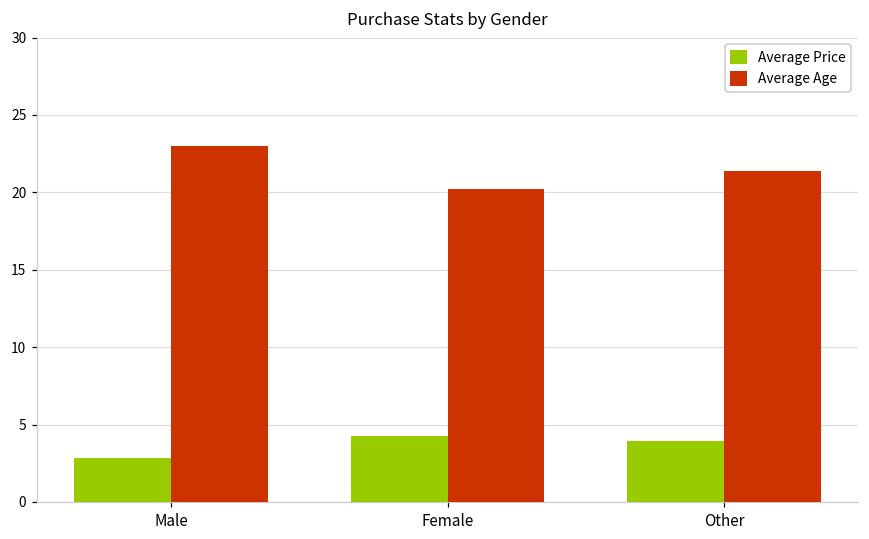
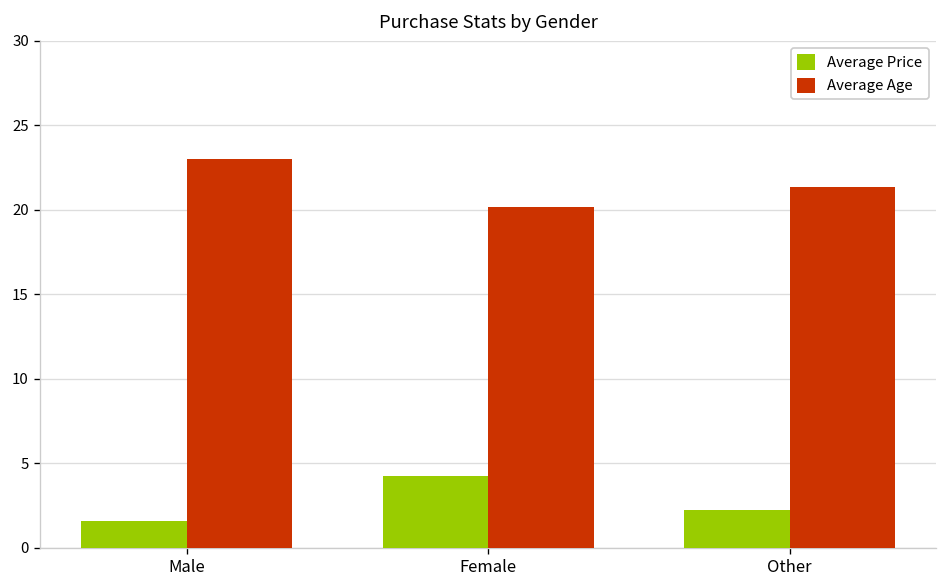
Average Price, Male: 2.9 -> 1.6
Average Price, Other: 3.9 -> 2.2
